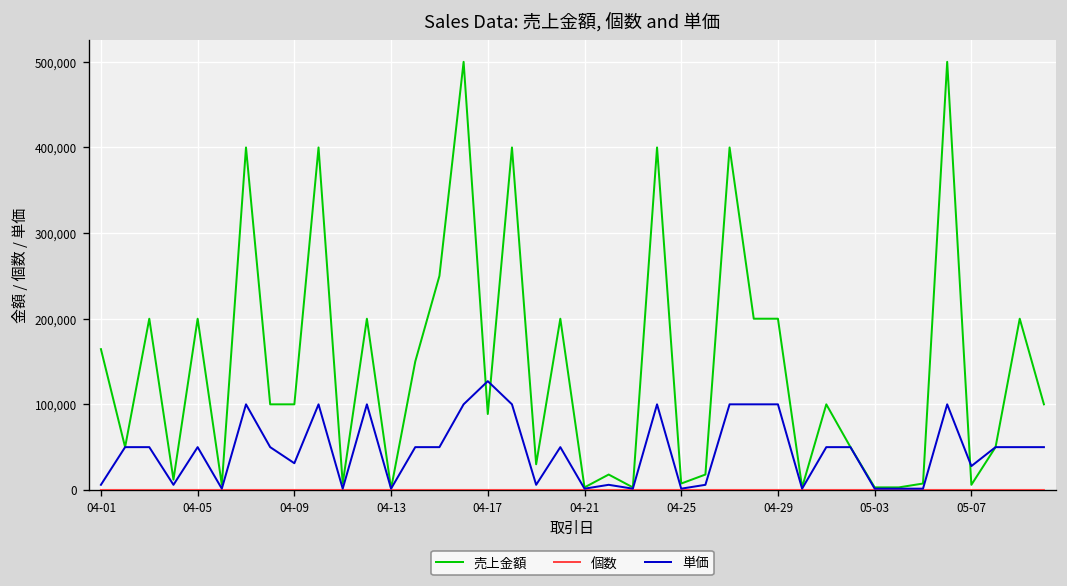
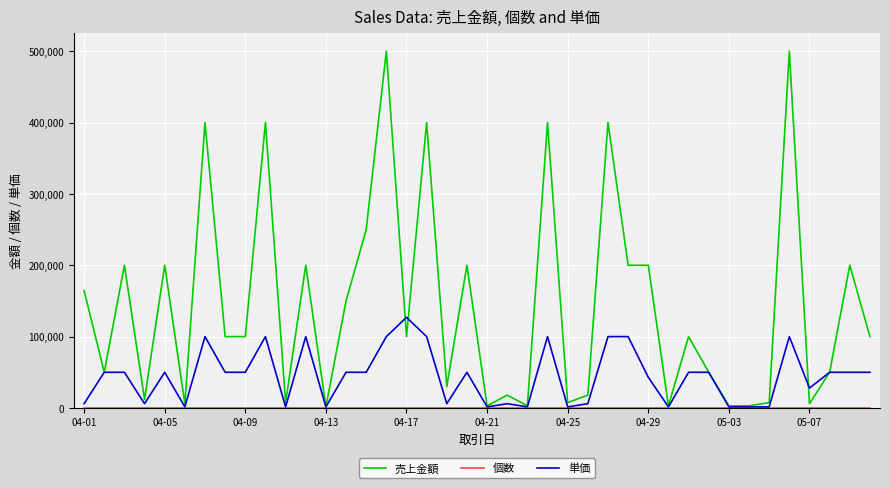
単価, 04-09: 30,000 -> 50,000
売上金額, 04-17: 90,000 -> 100,000
単価, 04-29: 100,000 -> 40,000
